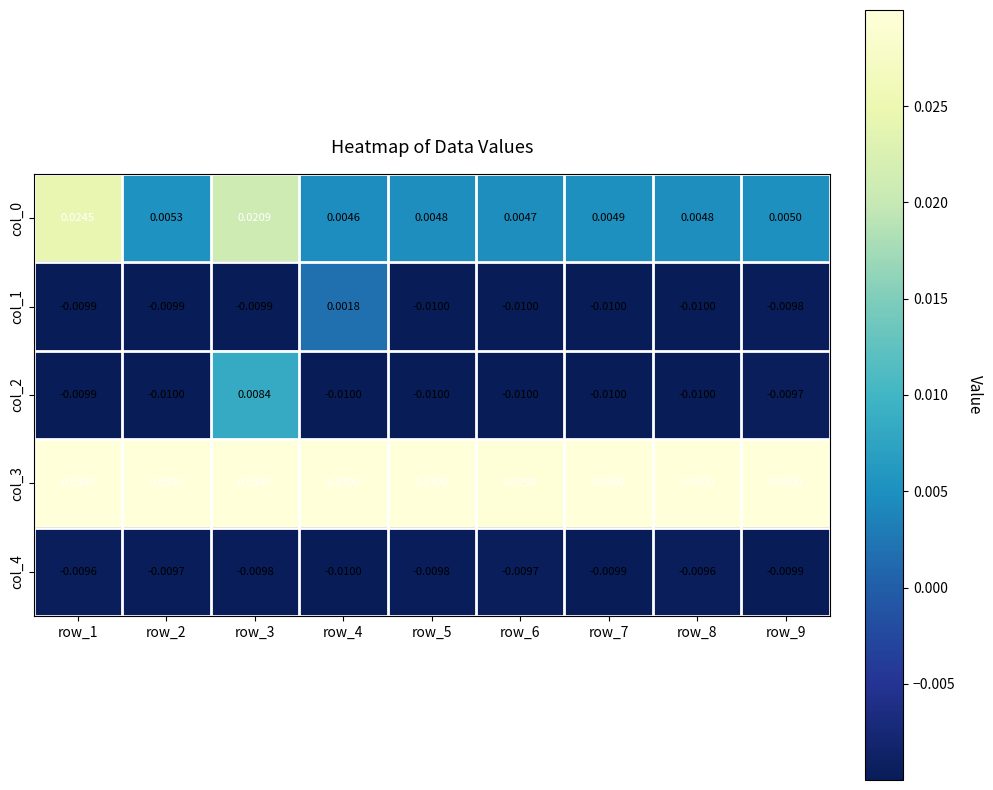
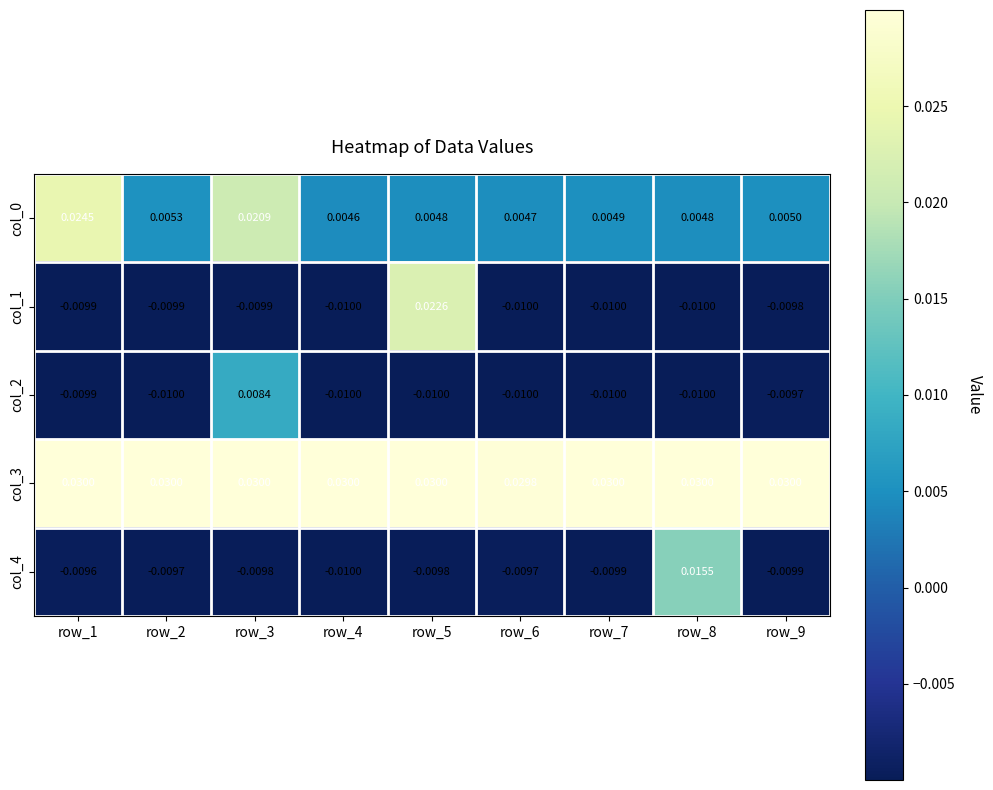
col_1, row_4: 0.0018 -> -0.0100
col_1, row_5: -0.0100 -> 0.0226
col_4, row_8: -0.0096 -> 0.0155
